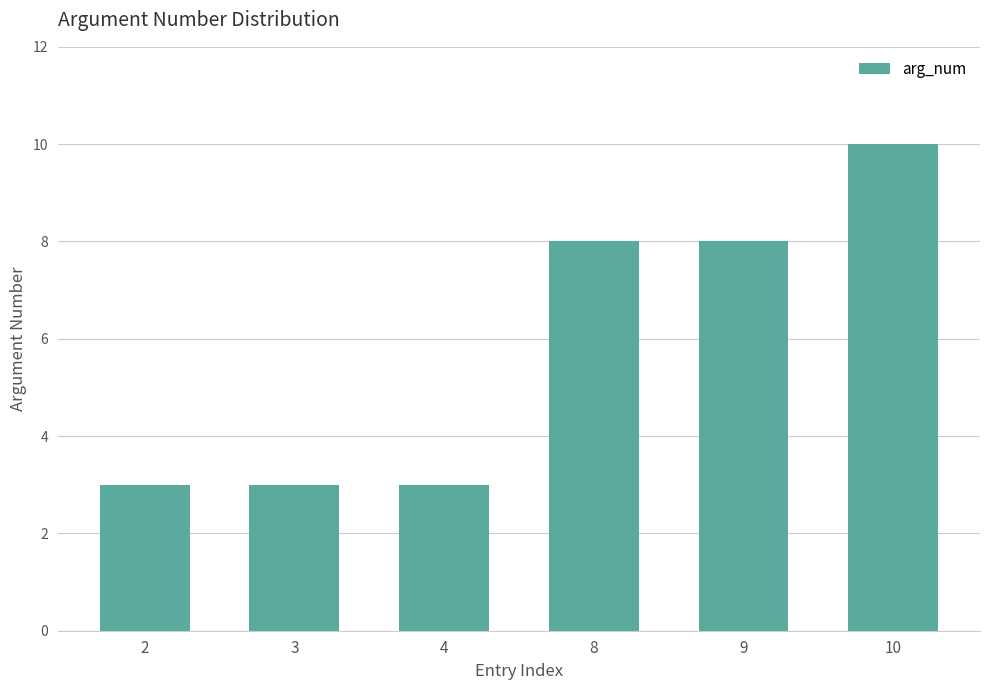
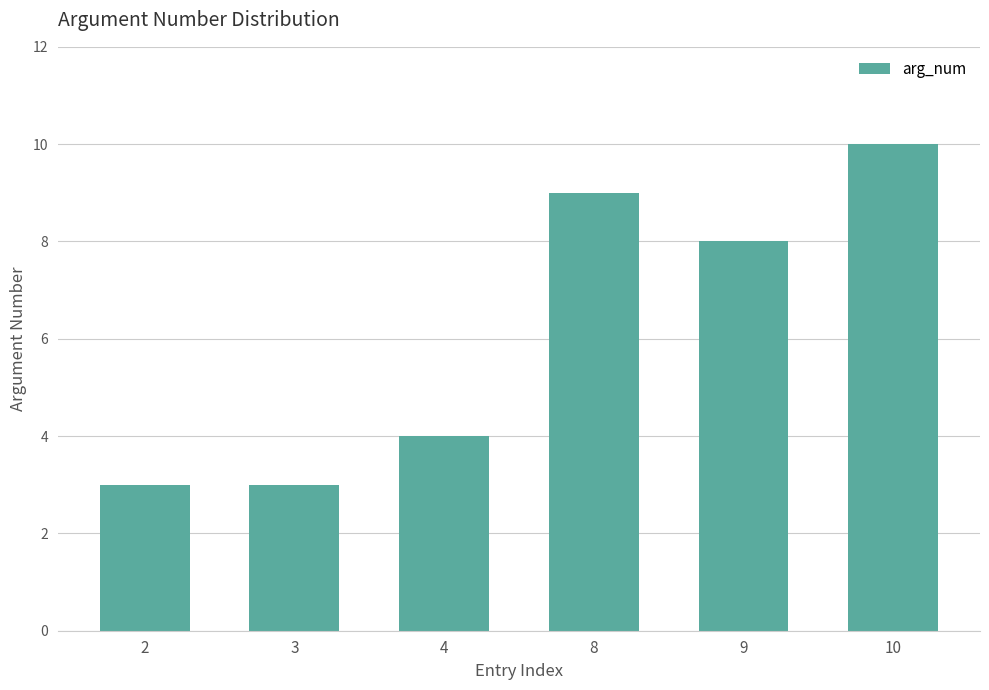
4: 3 -> 4
8: 8 -> 9
